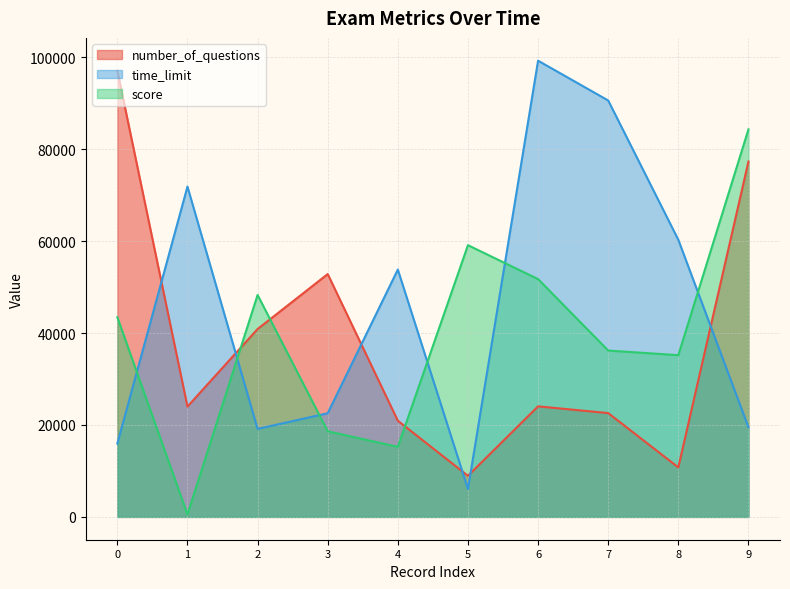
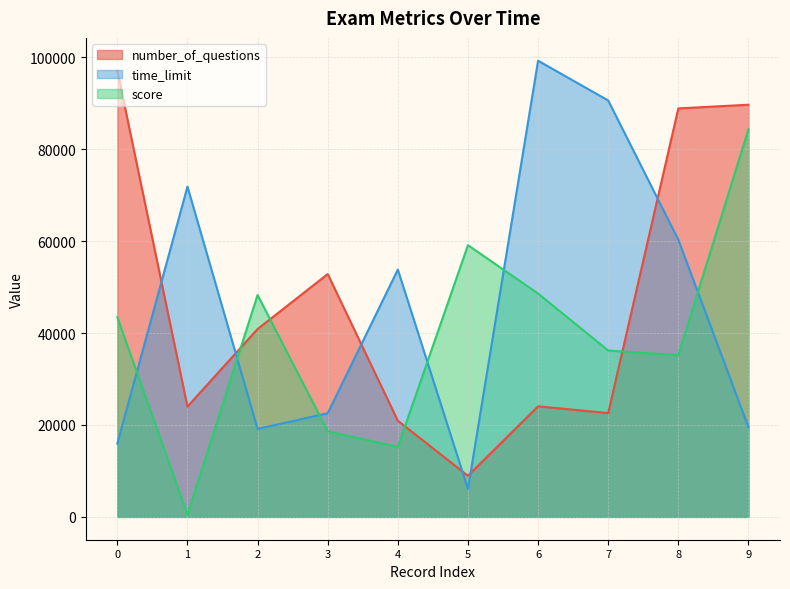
score, 6: 52000 -> 49000
number_of_questions, 8: 11000 -> 89000
number_of_questions, 9: 77000 -> 90000
